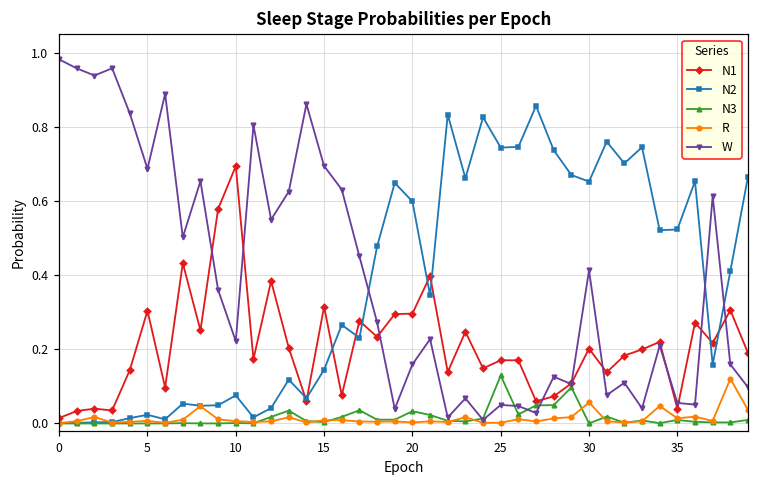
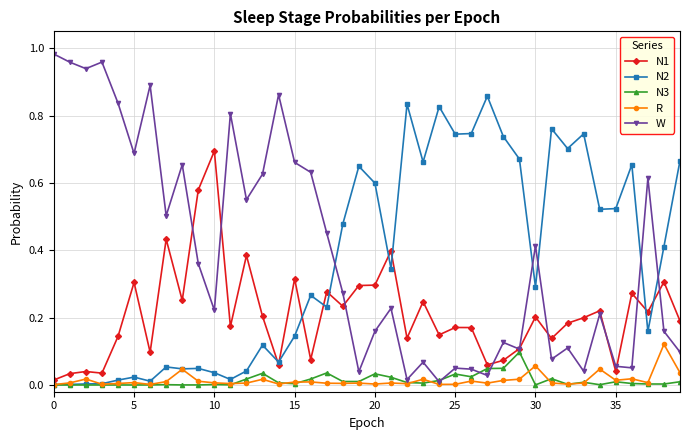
N2, 10: 0.08 -> 0.04
W, 15: 0.70 -> 0.66
N3, 25: 0.13 -> 0.03
N2, 30: 0.65 -> 0.29
